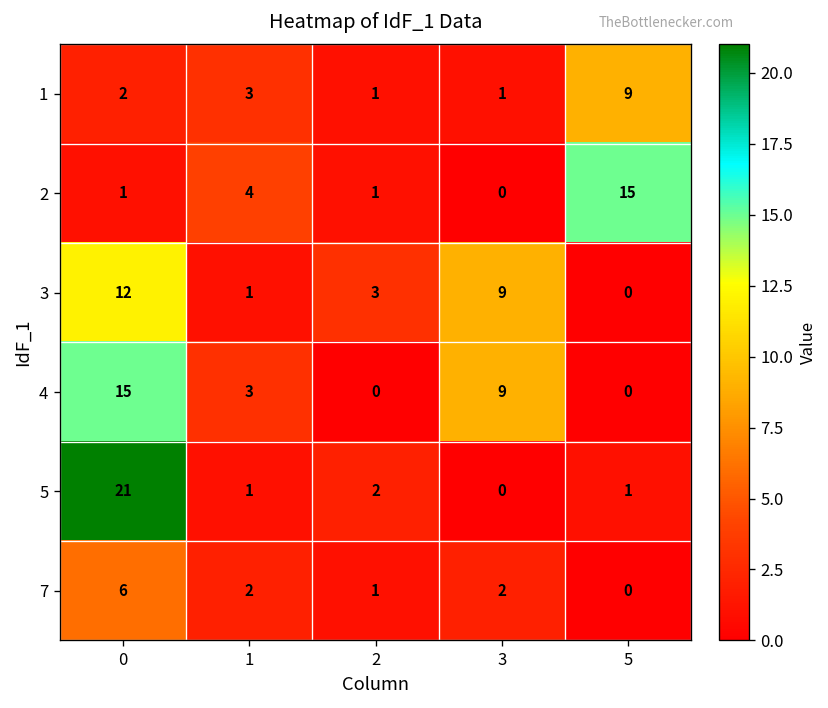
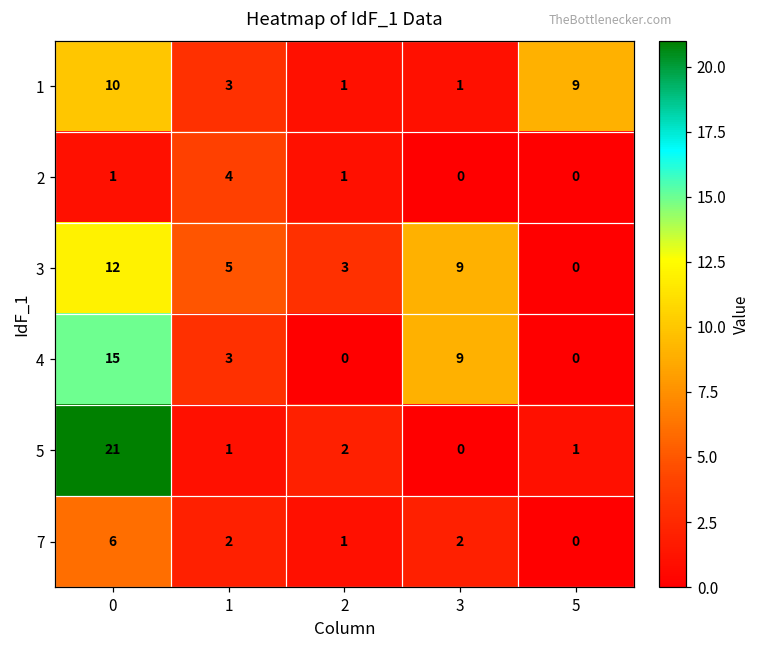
1, 0: 2 -> 10
2, 5: 15 -> 0
3, 1: 1 -> 5
